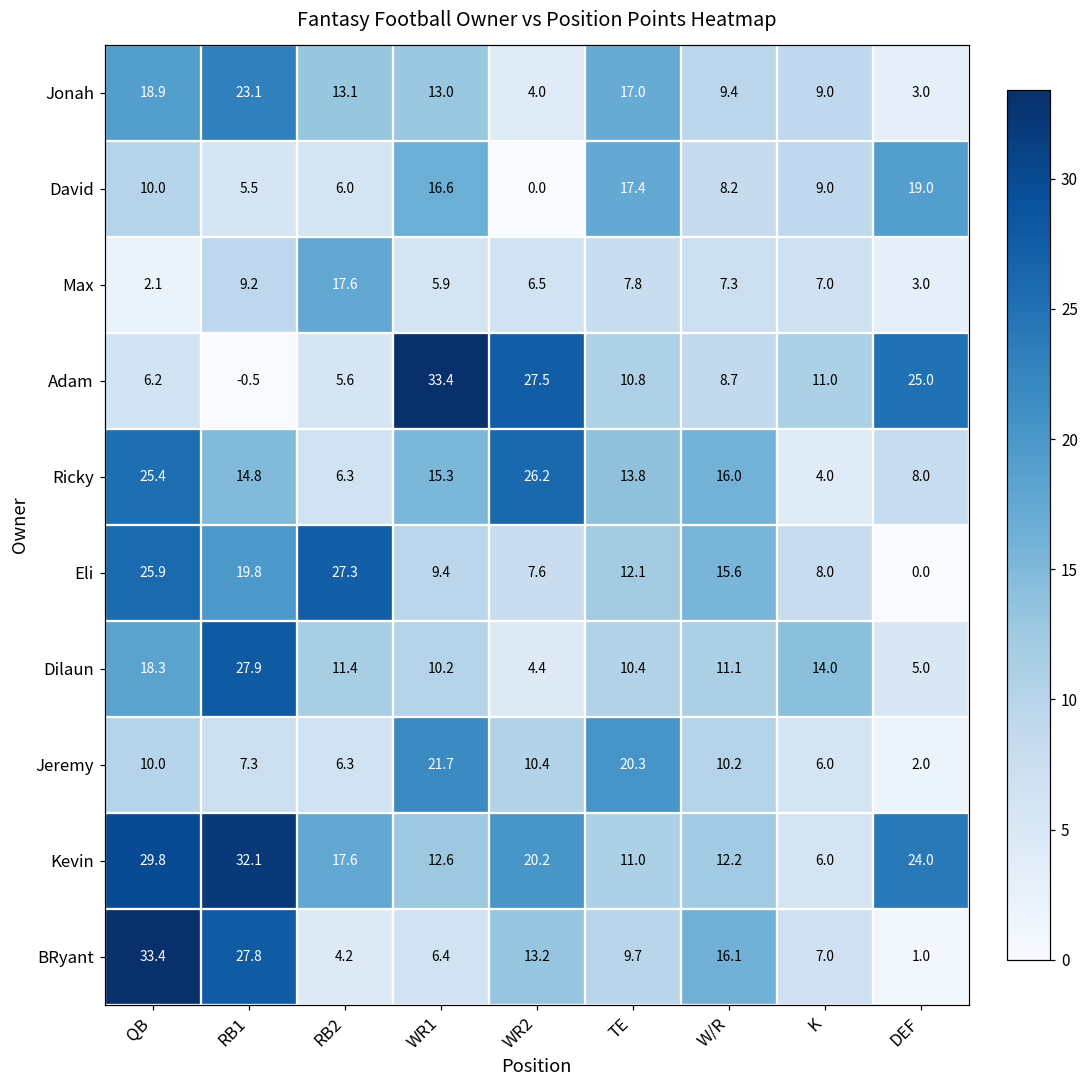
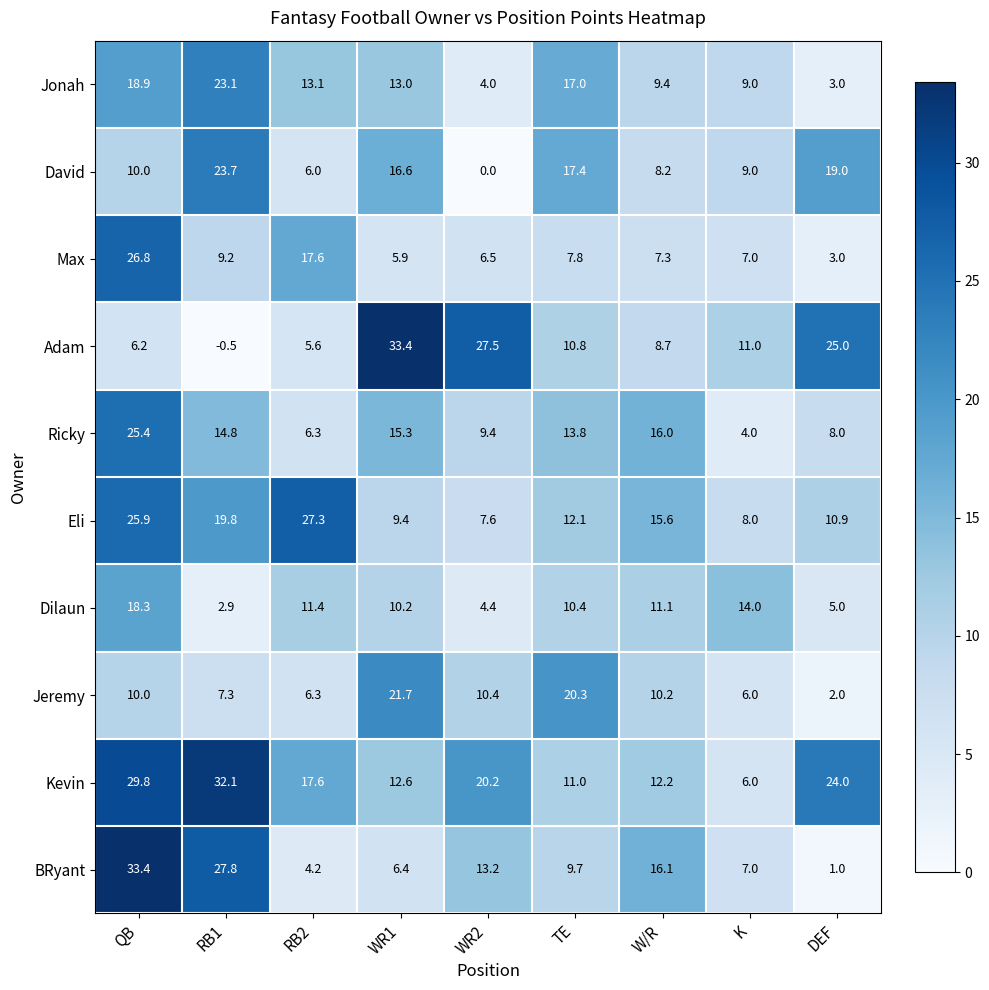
David, RB1: 5.5 -> 23.7
Max, QB: 2.1 -> 26.8
Ricky, WR2: 26.2 -> 9.4
Eli, DEF: 0.0 -> 10.9
Dilaun, RB1: 27.9 -> 2.9
